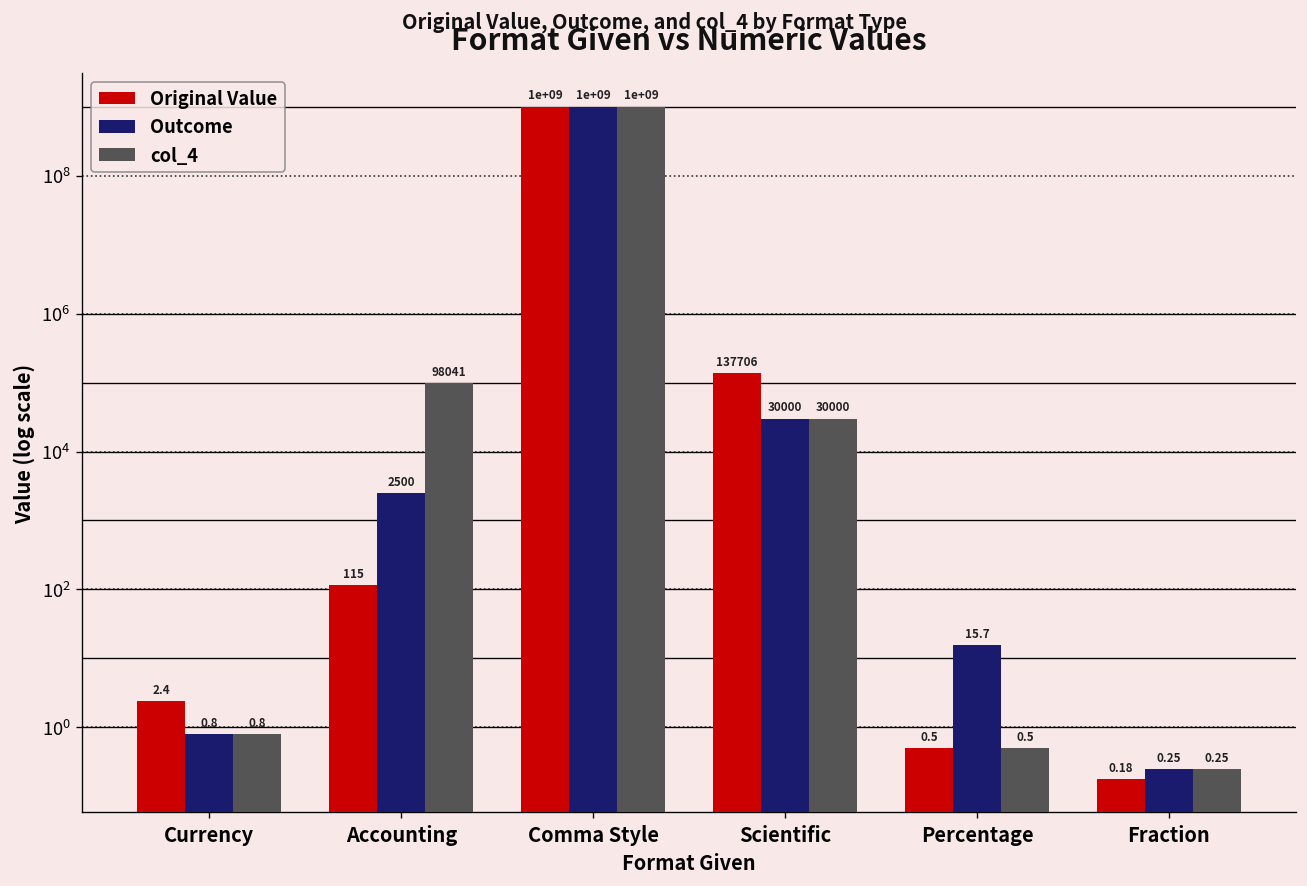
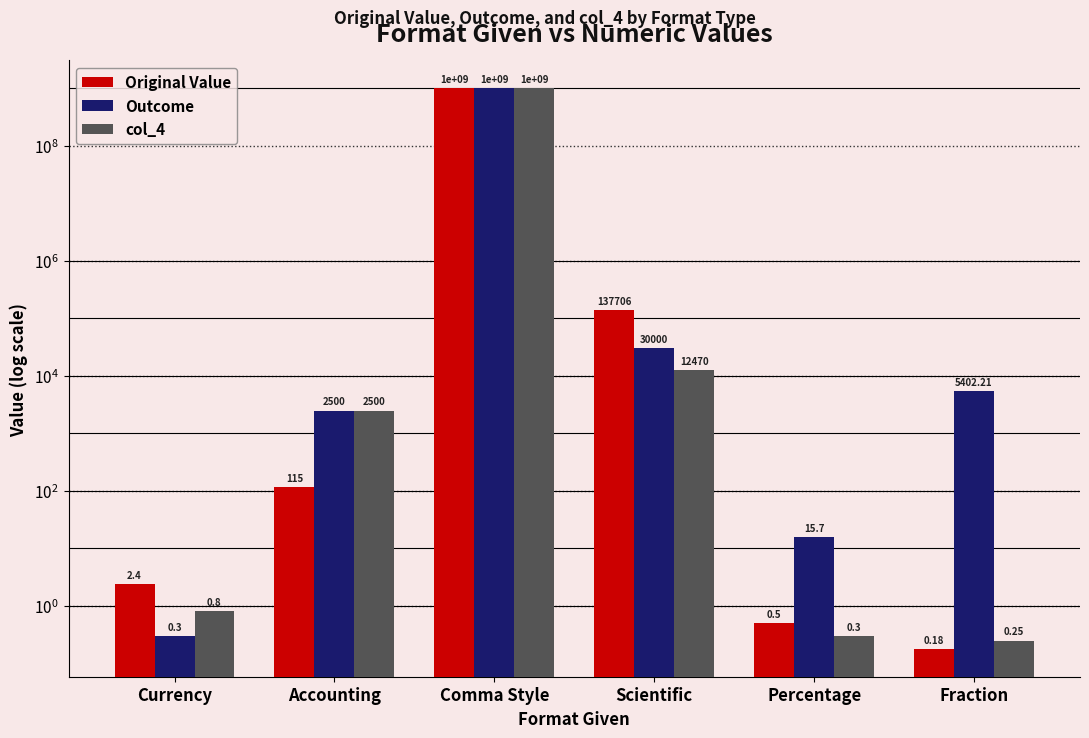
Outcome, Currency: 0.8 -> 0.3
col_4, Accounting: 98041 -> 2500
col_4, Scientific: 30000 -> 12470
col_4, Percentage: 0.5 -> 0.3
Outcome, Fraction: 0.25 -> 5402.21
